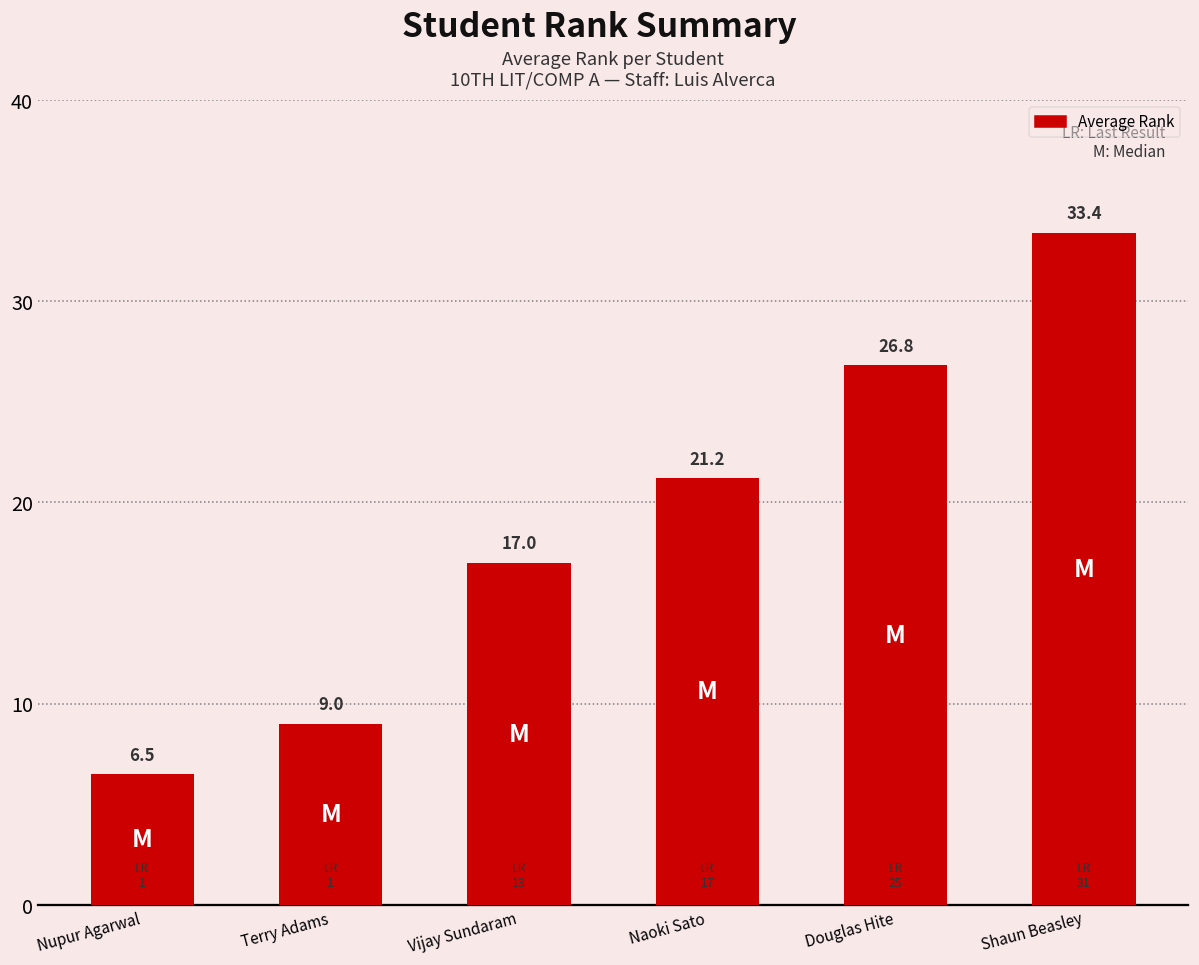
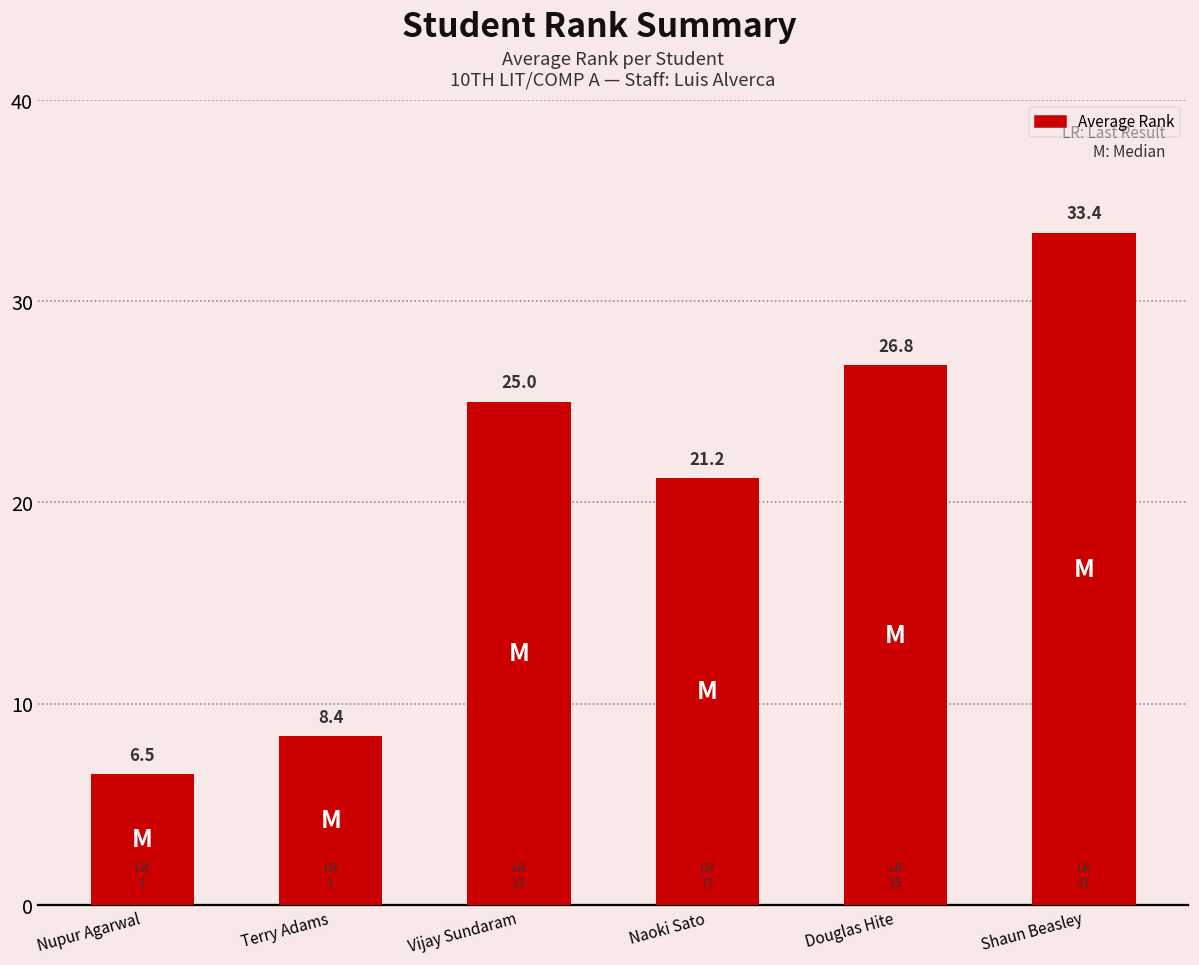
Terry Adams: 9.0 -> 8.4
Vijay Sundaram: 17.0 -> 25.0
